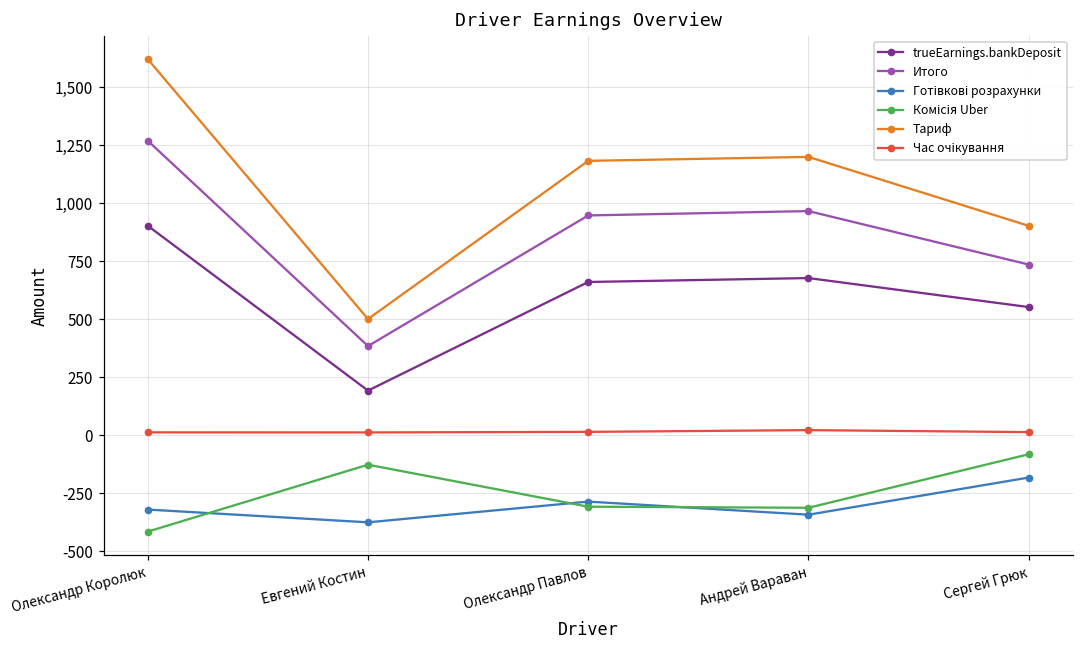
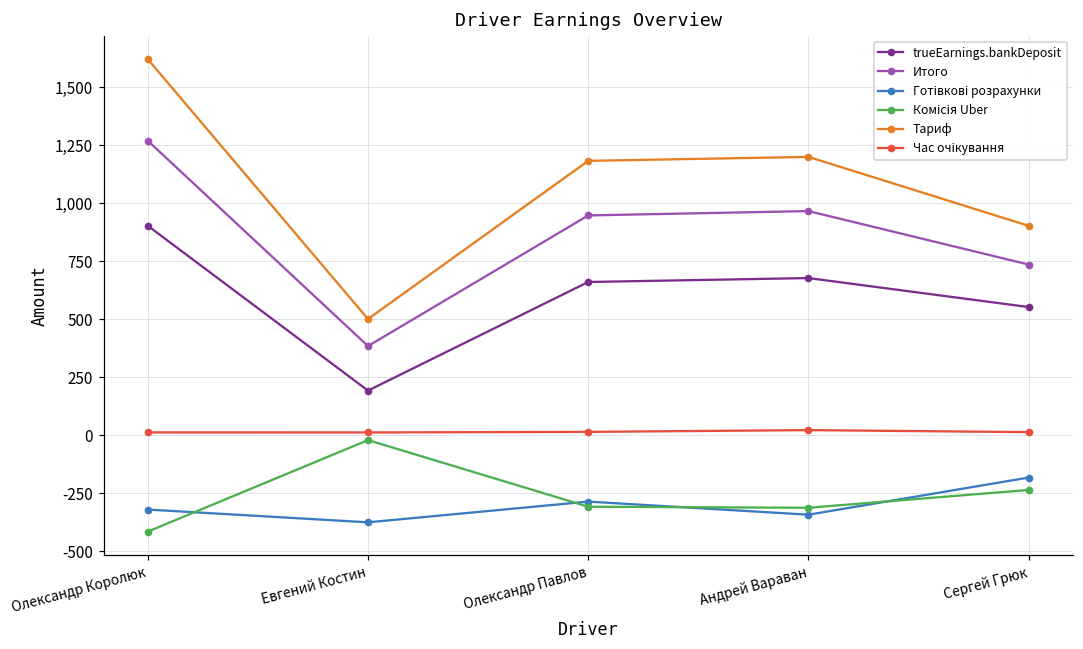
Комісія Uber, Евгений Костин: -130 -> -20
Комісія Uber, Сергей Грюк: -80 -> -240
